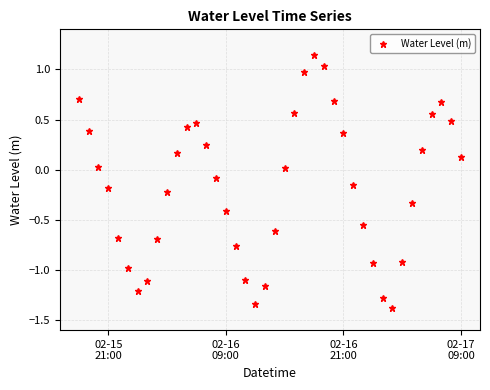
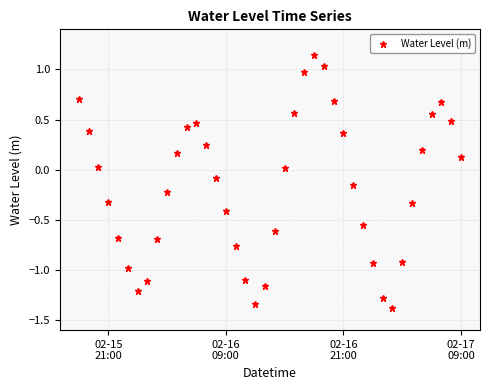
02-15 21:00: -0.18 -> -0.32
